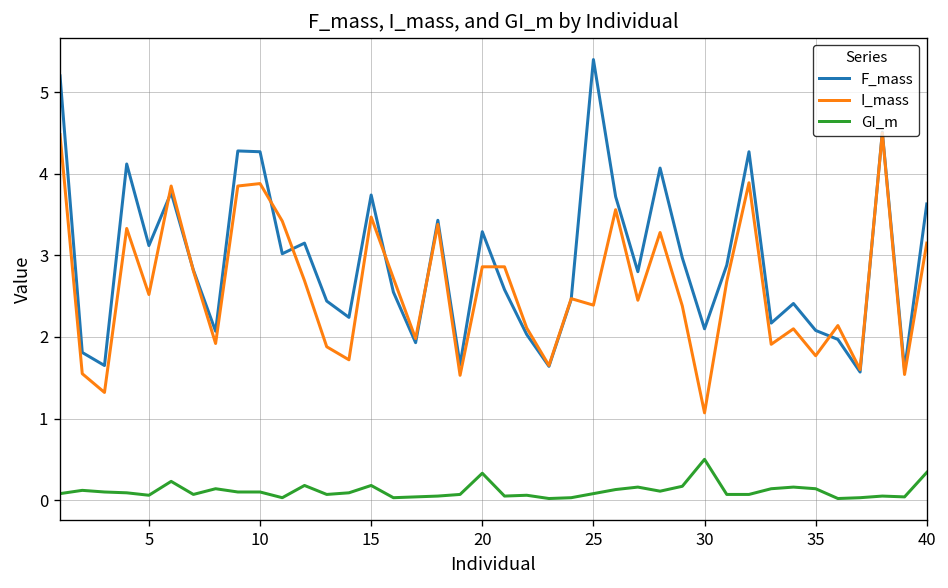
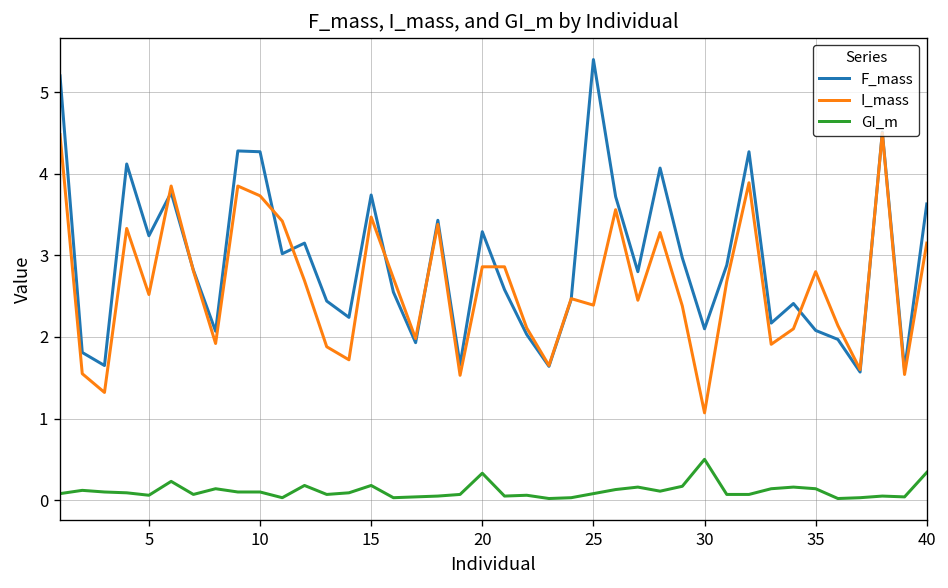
F_mass, 5: 3.1 -> 3.2
I_mass, 10: 3.9 -> 3.7
I_mass, 35: 1.8 -> 2.8
